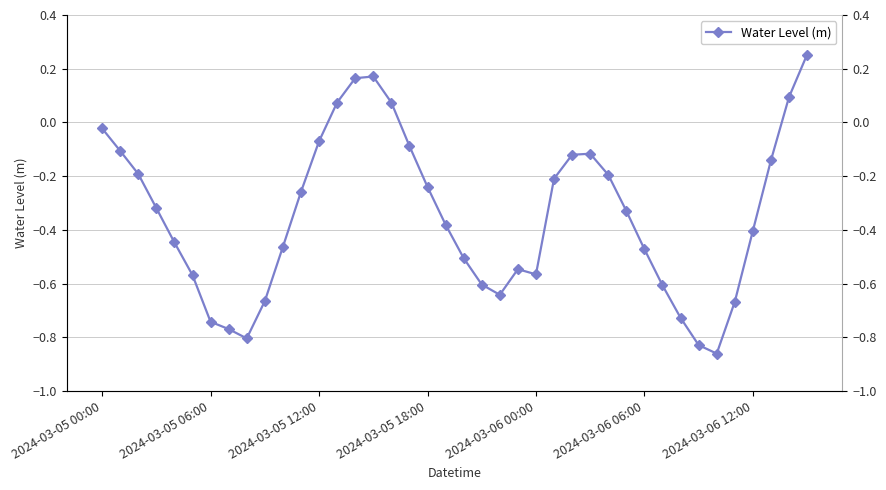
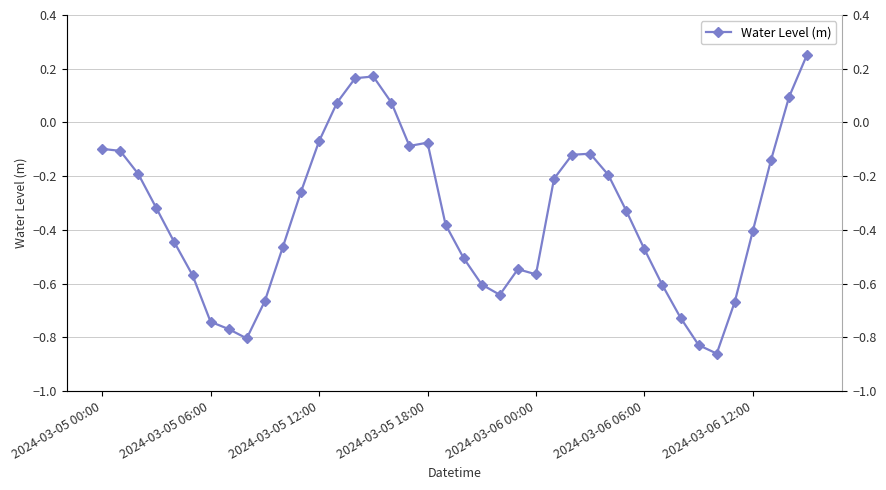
2024-03-05 00:00: -0.02 -> -0.10
2024-03-05 18:00: -0.24 -> -0.08
